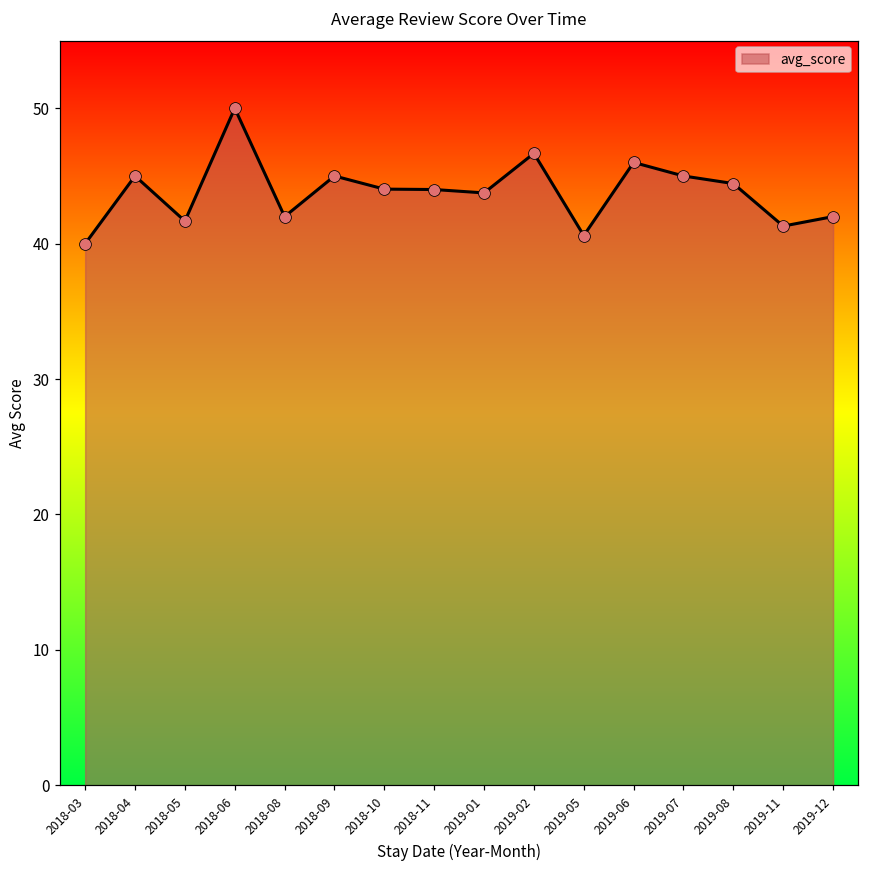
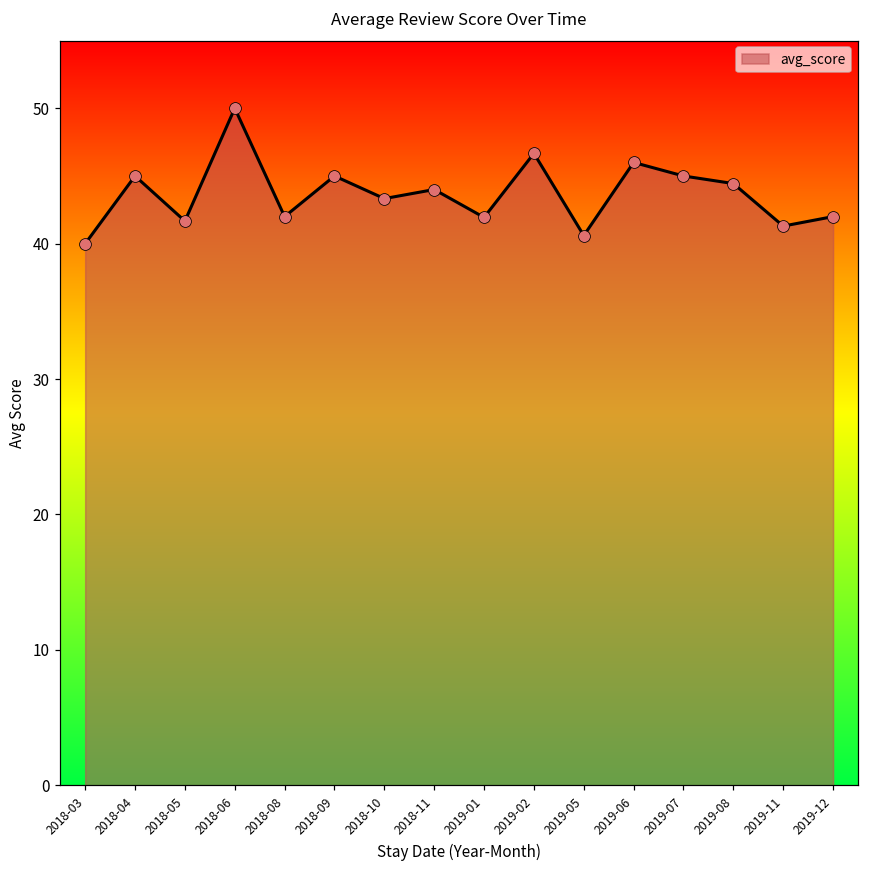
2018-10: 44.0 -> 43.3
2019-01: 43.8 -> 41.9
